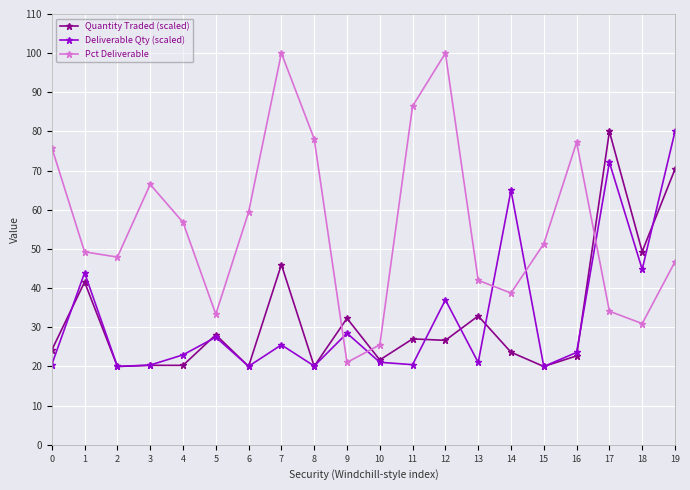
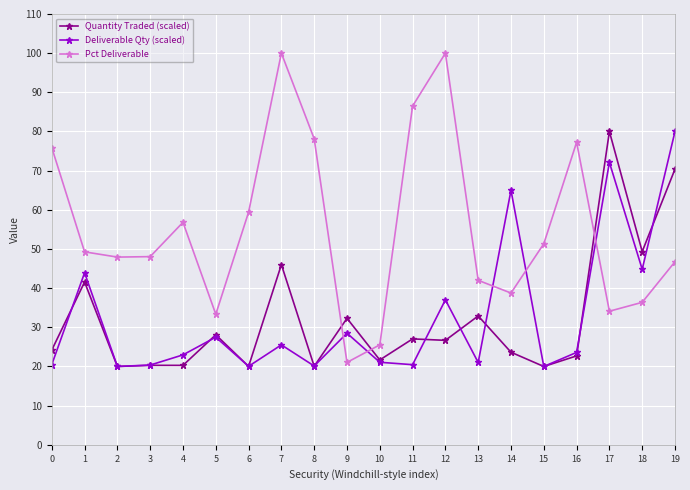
Pct Deliverable, 3: 67 -> 48
Pct Deliverable, 18: 31 -> 36
